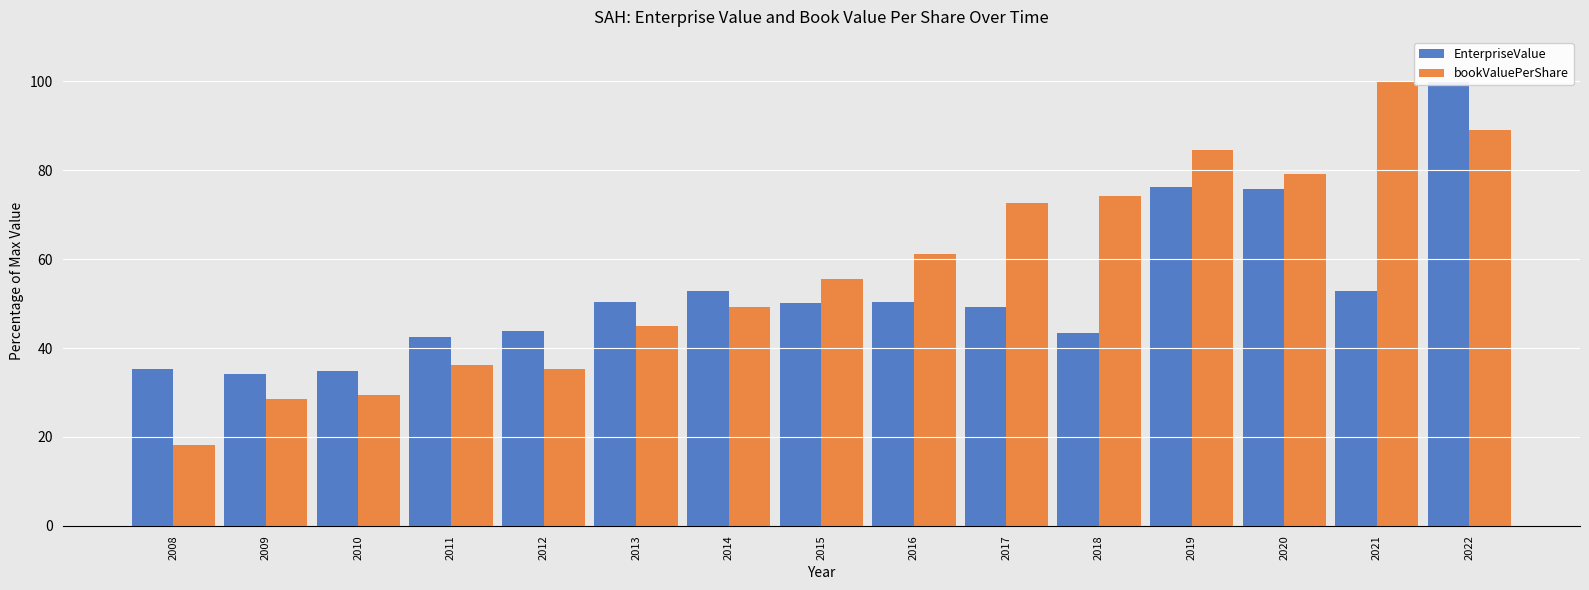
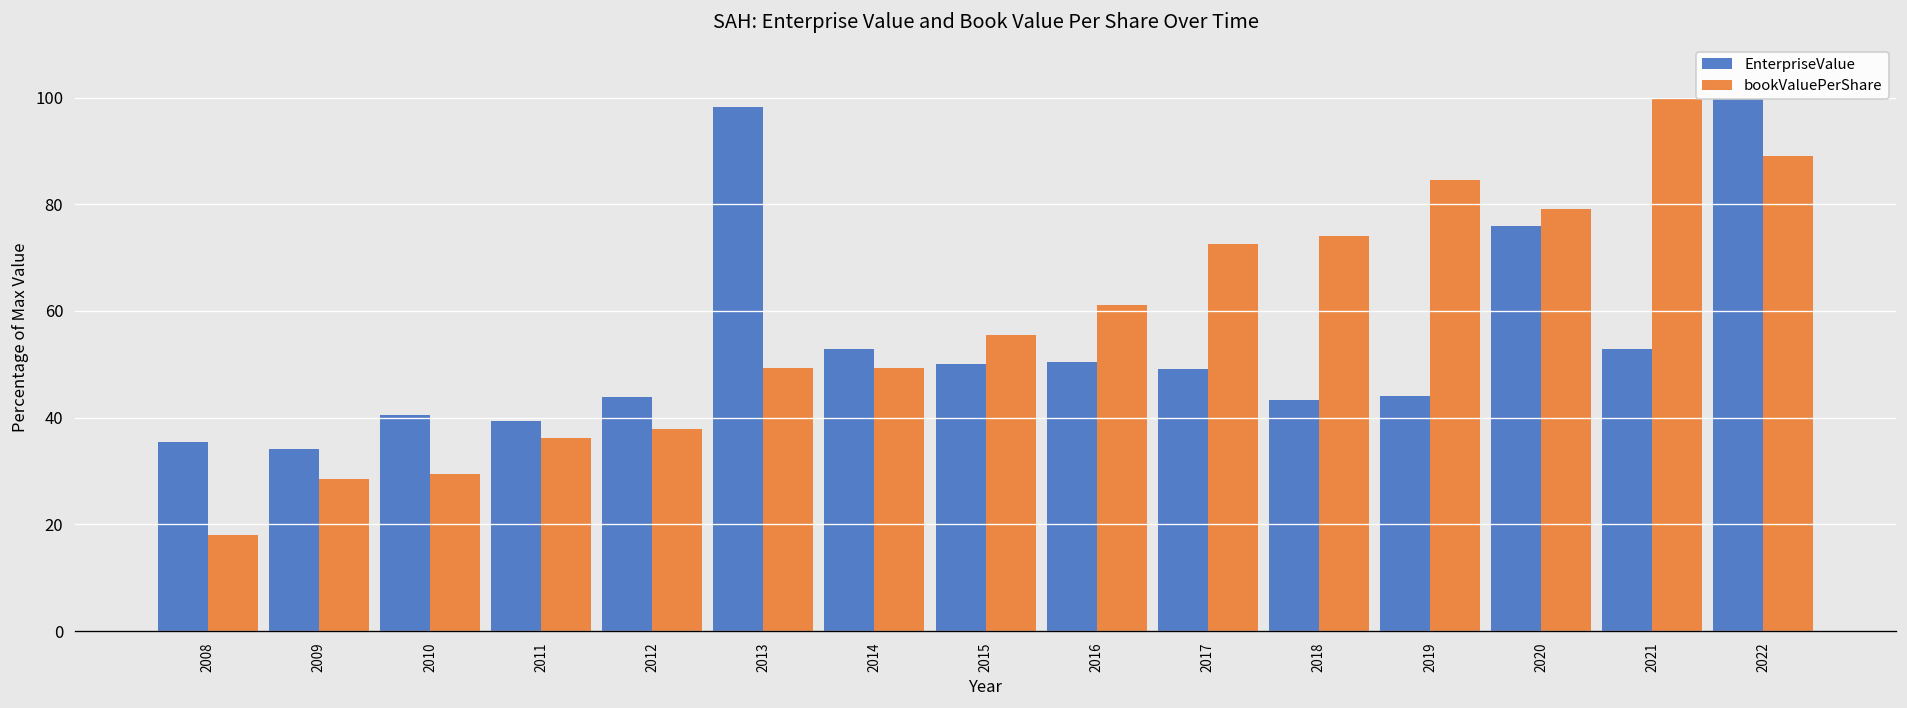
EnterpriseValue, 2010: 35 -> 40
EnterpriseValue, 2011: 42 -> 39
bookValuePerShare, 2012: 35 -> 38
EnterpriseValue, 2013: 50 -> 98
bookValuePerShare, 2013: 45 -> 49
EnterpriseValue, 2019: 76 -> 44
